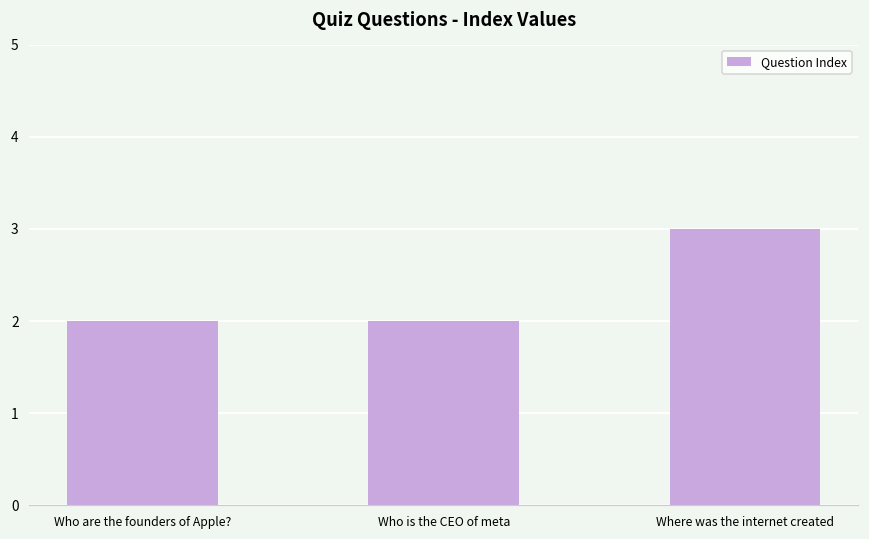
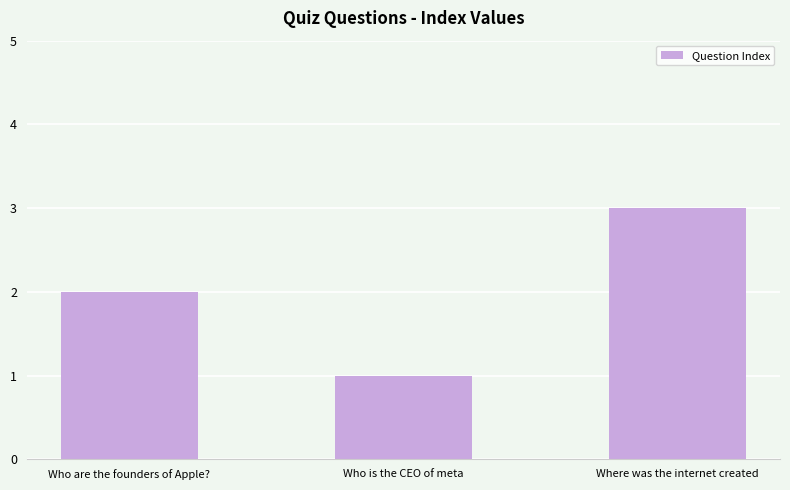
Who is the CEO of meta: 2 -> 1
